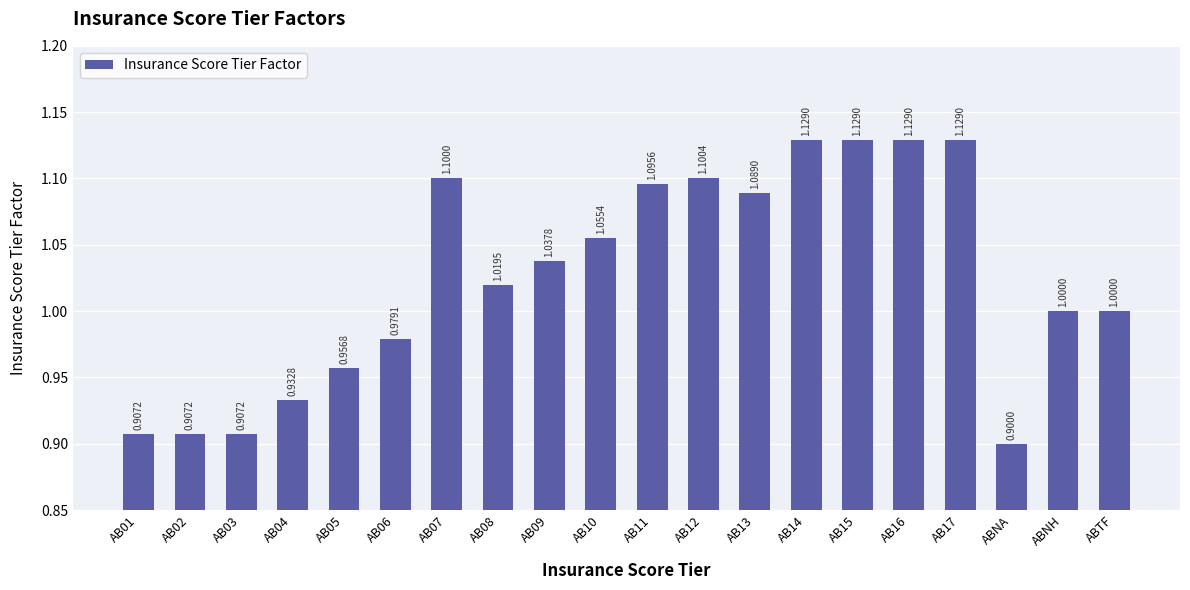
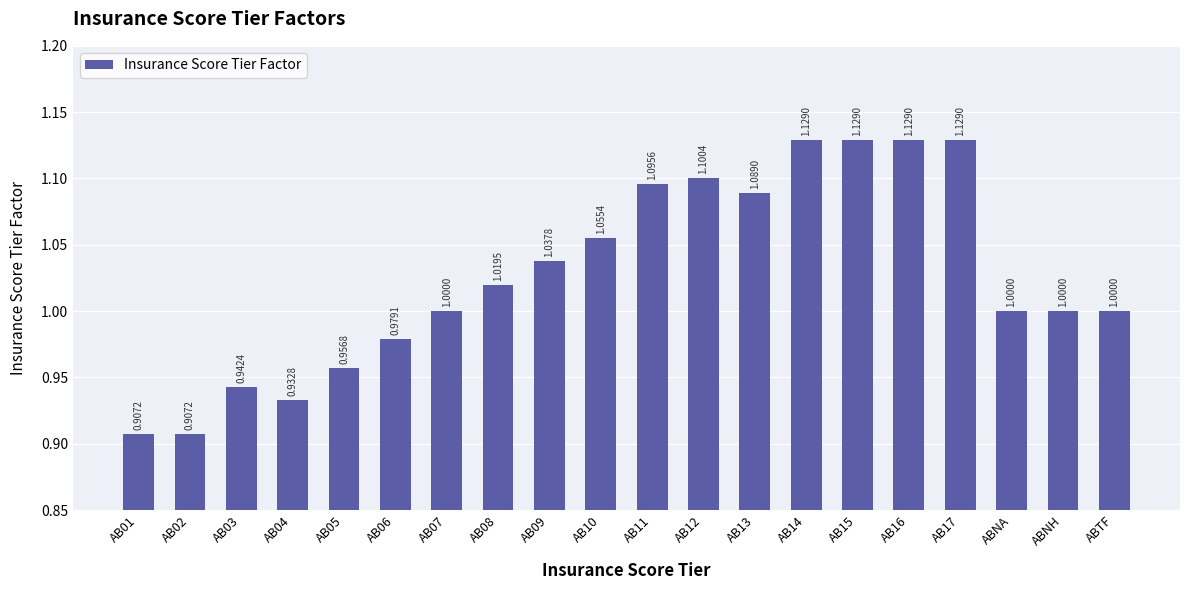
AB03: 0.9072 -> 0.9424
AB07: 1.1000 -> 1.0000
ABNA: 0.9000 -> 1.0000
